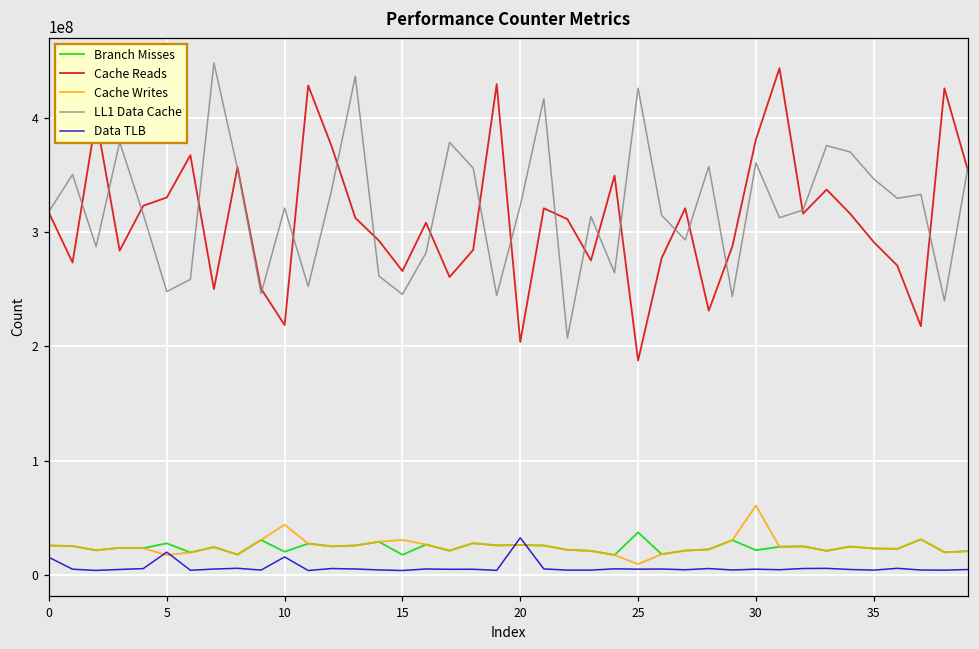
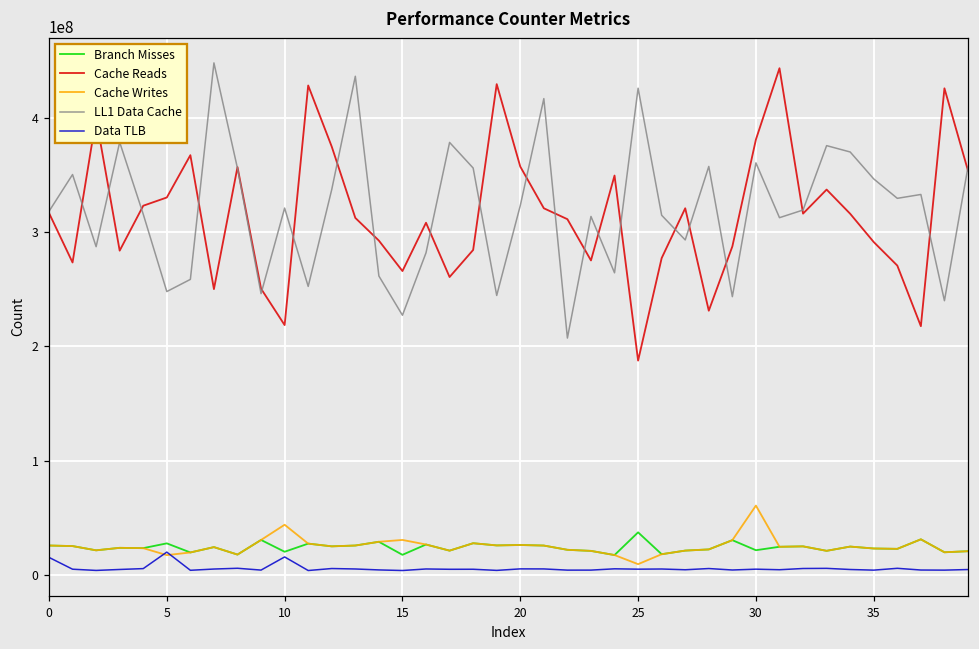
LL1 Data Cache, 15: 246000000 -> 227000000
Cache Reads, 20: 204000000 -> 358000000
Data TLB, 20: 32000000 -> 5000000
